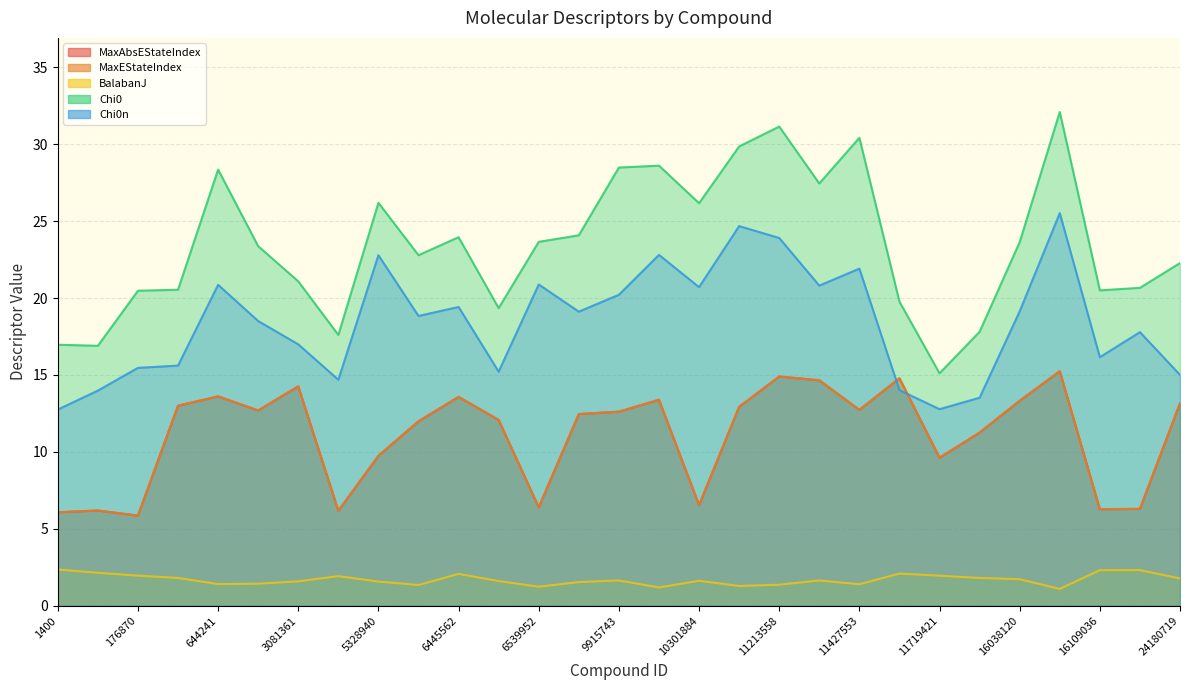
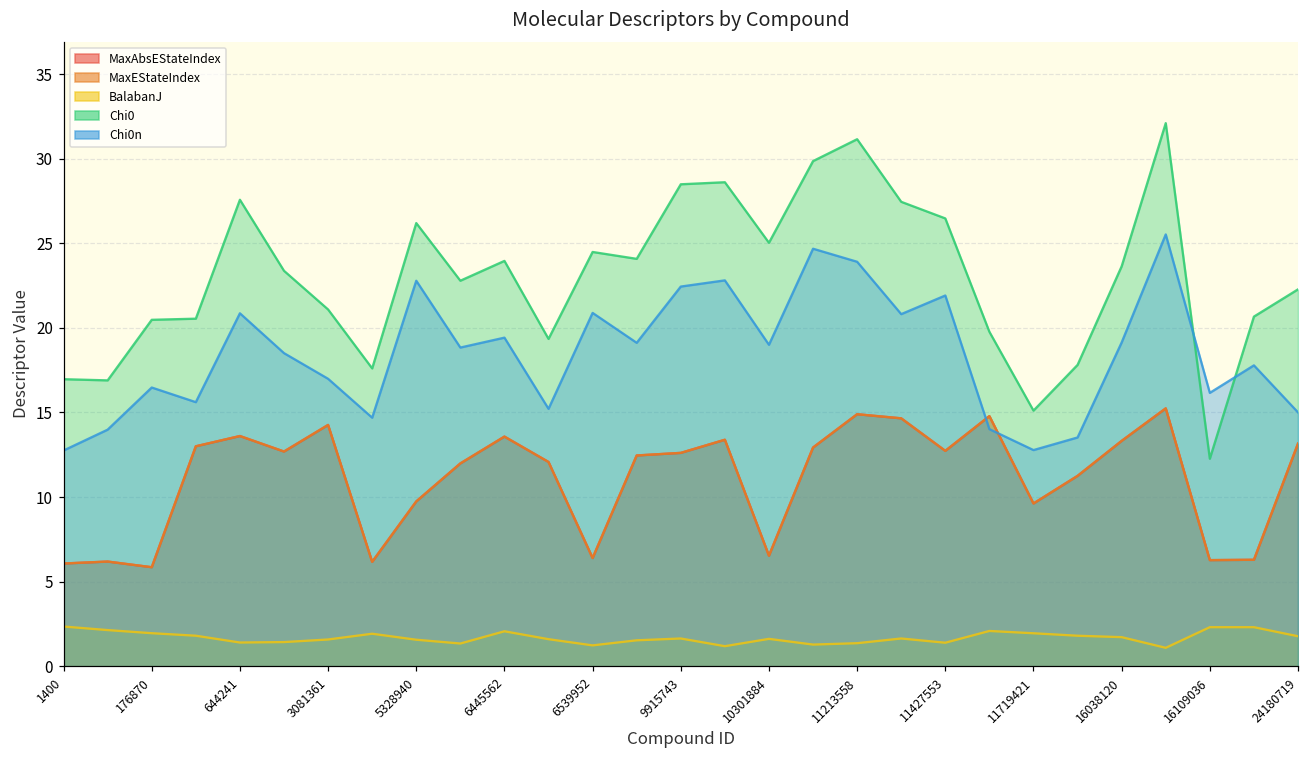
Chi0n, 176870: 15.5 -> 16.5
Chi0, 644241: 28.4 -> 27.6
Chi0, 6539952: 23.7 -> 24.5
Chi0n, 9915743: 20.2 -> 22.4
Chi0, 10301884: 26.2 -> 25.0
Chi0n, 10301884: 20.7 -> 19.0
Chi0, 11427553: 30.4 -> 26.5
Chi0, 16109036: 20.5 -> 12.3
